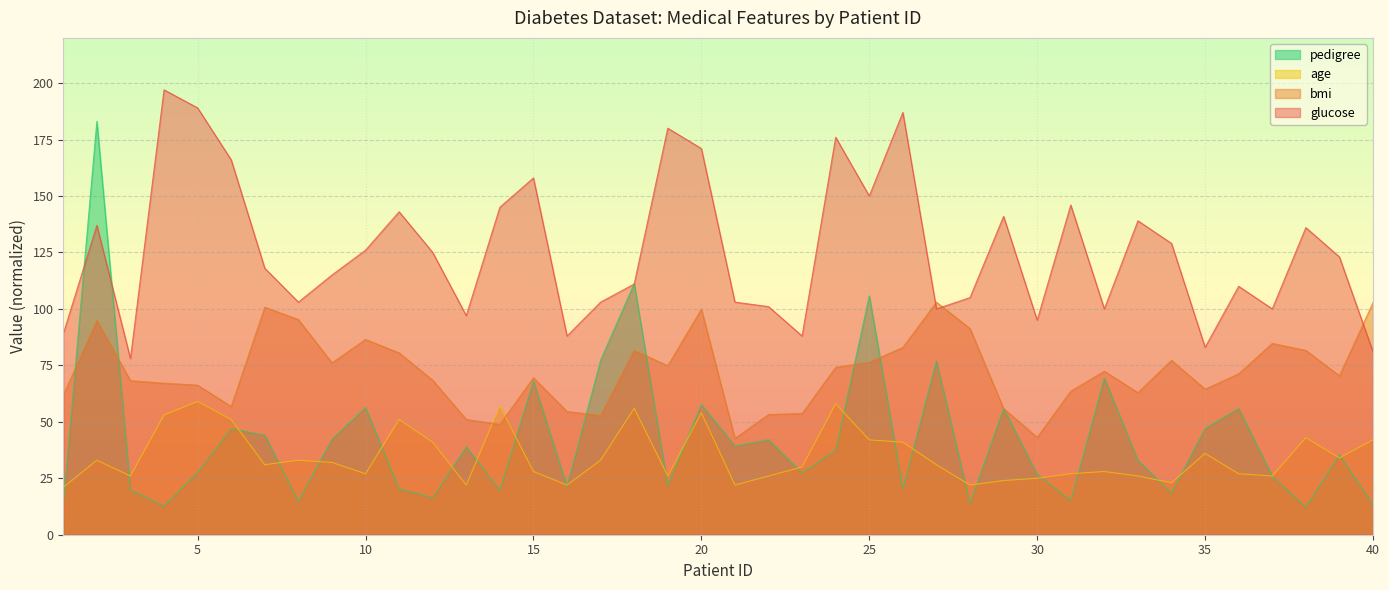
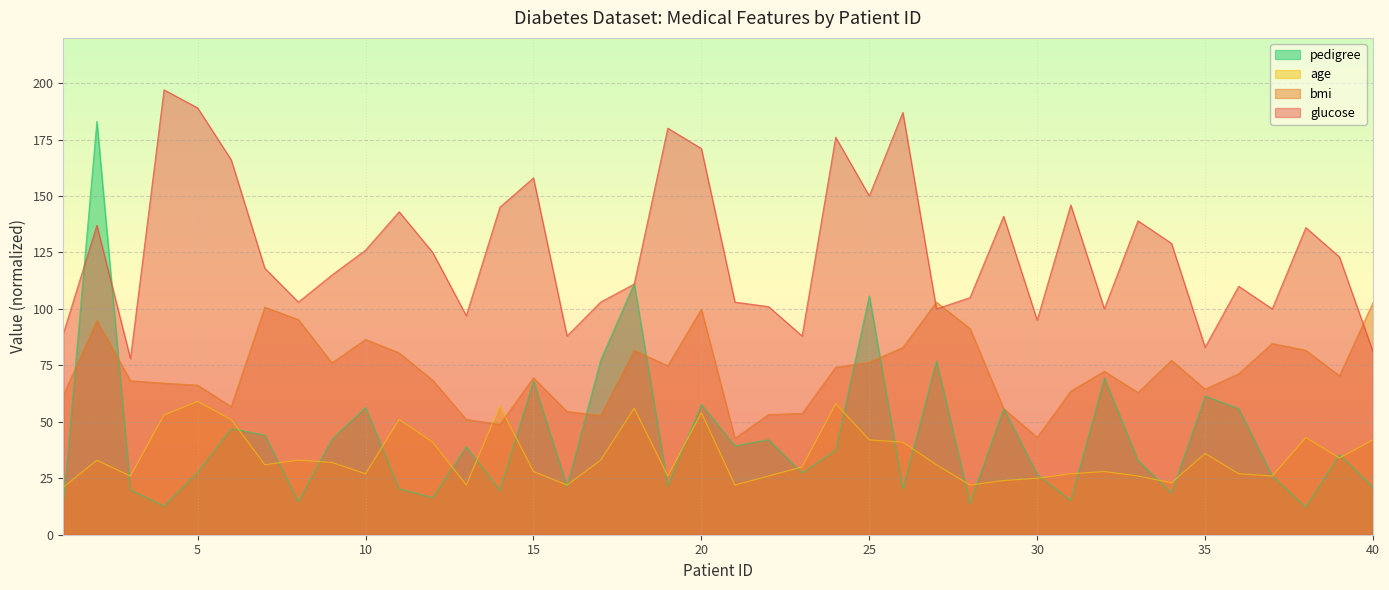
pedigree, 35: 47 -> 61
pedigree, 40: 13 -> 21
